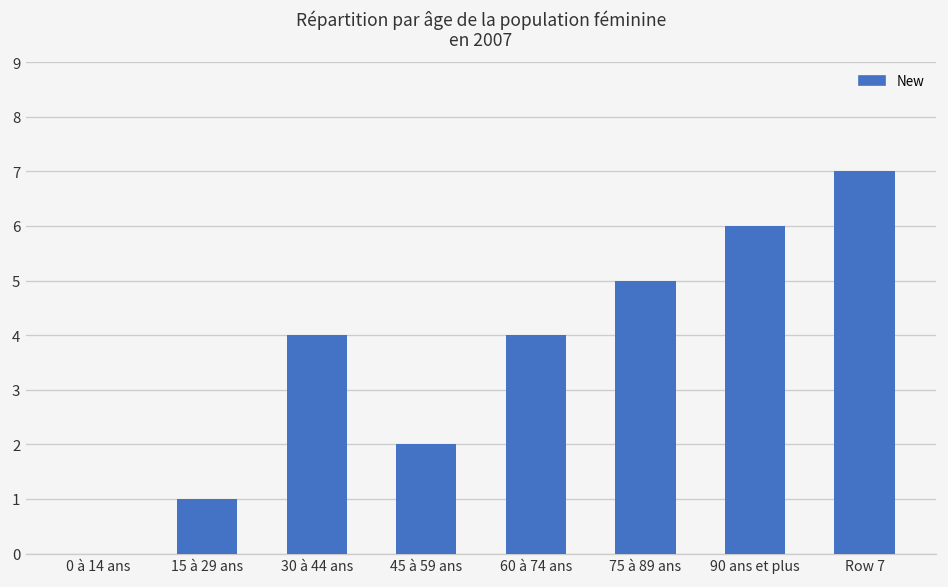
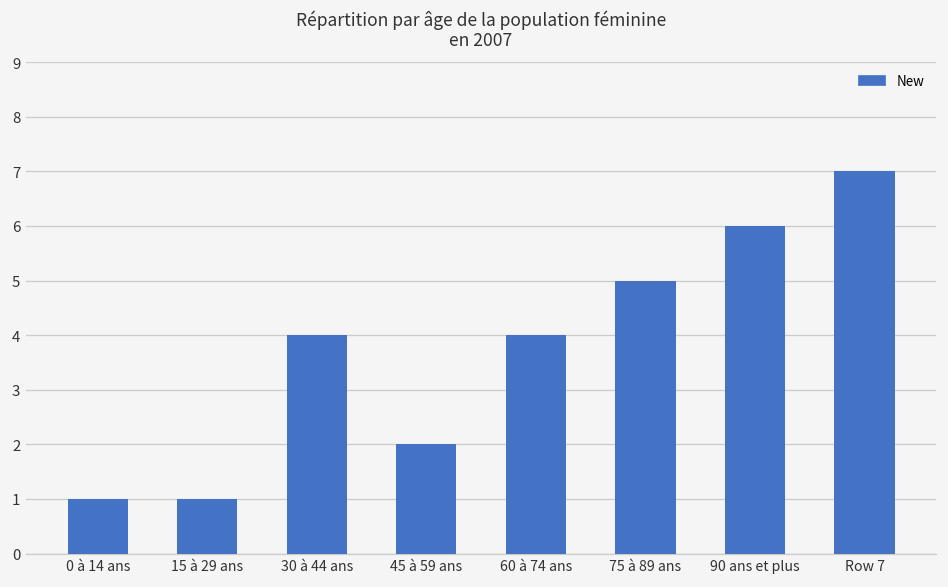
0 à 14 ans: 0 -> 1
